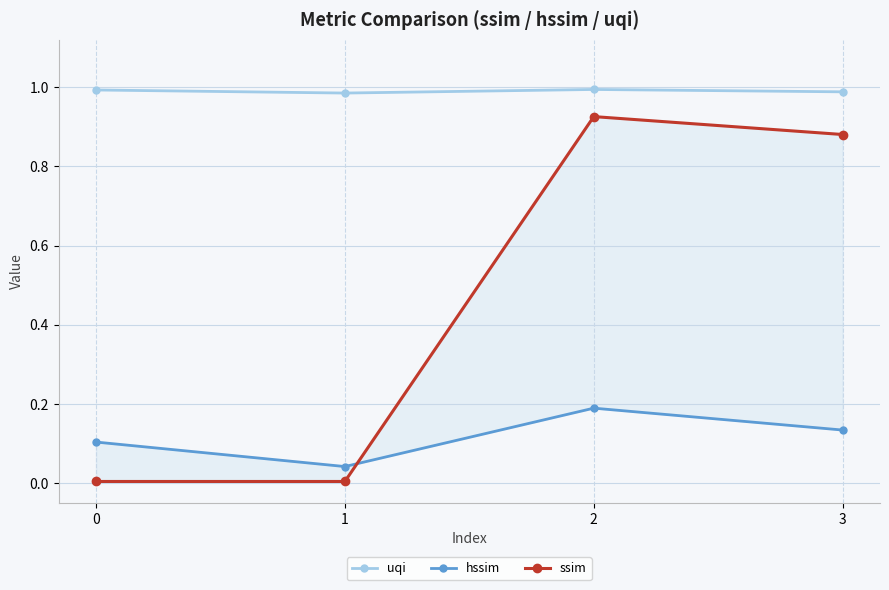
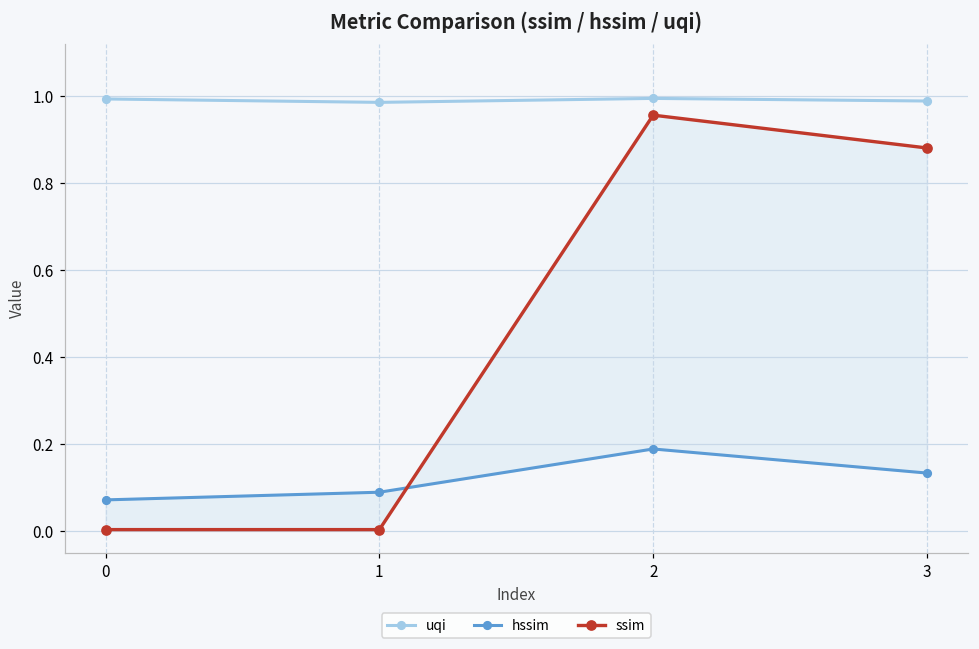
hssim, 0: 0.10 -> 0.07
hssim, 1: 0.04 -> 0.09
ssim, 2: 0.93 -> 0.96
